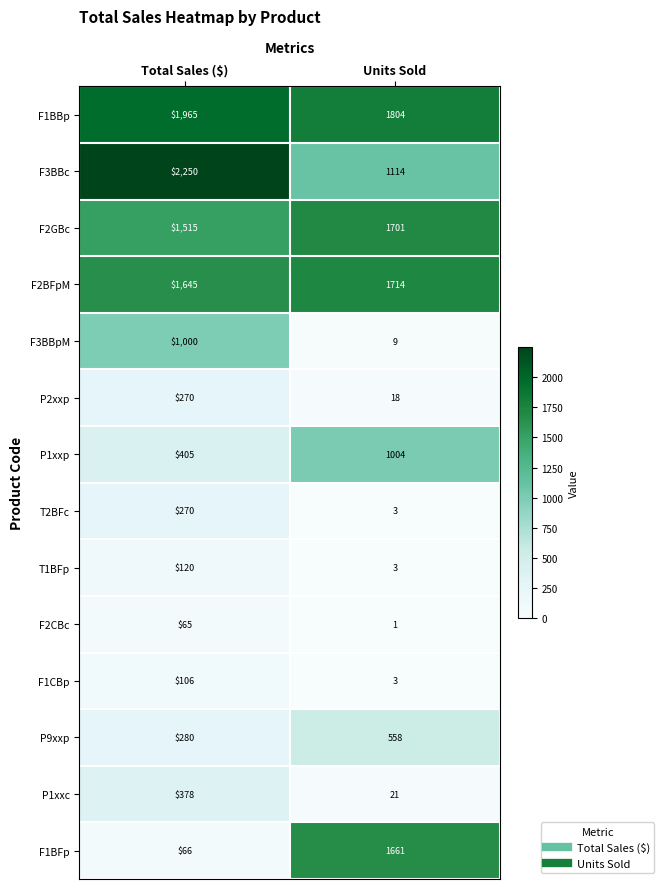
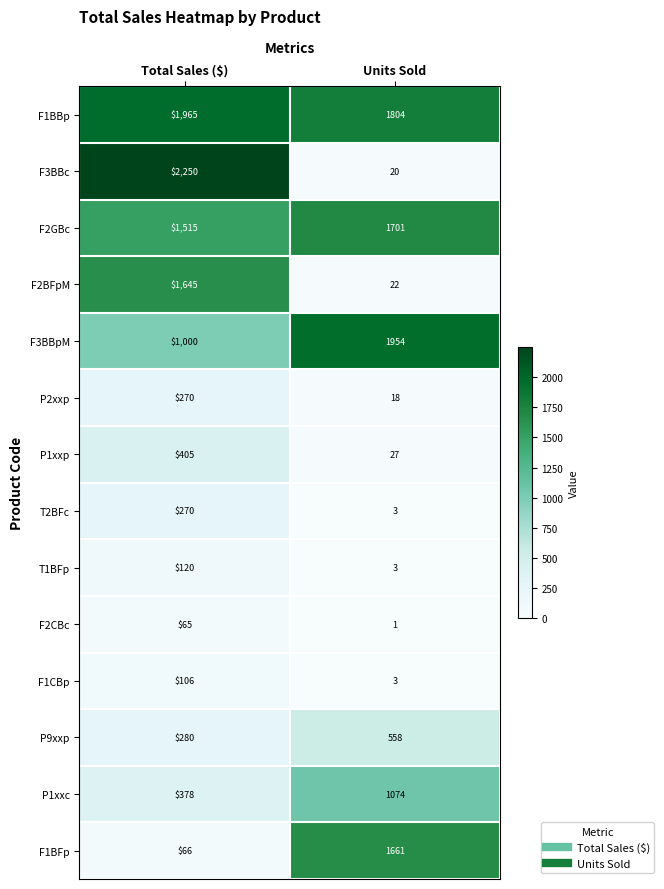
F3BBc, Units Sold: 1114 -> 20
F2BFpM, Units Sold: 1714 -> 22
F3BBpM, Units Sold: 9 -> 1954
P1xxp, Units Sold: 1004 -> 27
P1xxc, Units Sold: 21 -> 1074
